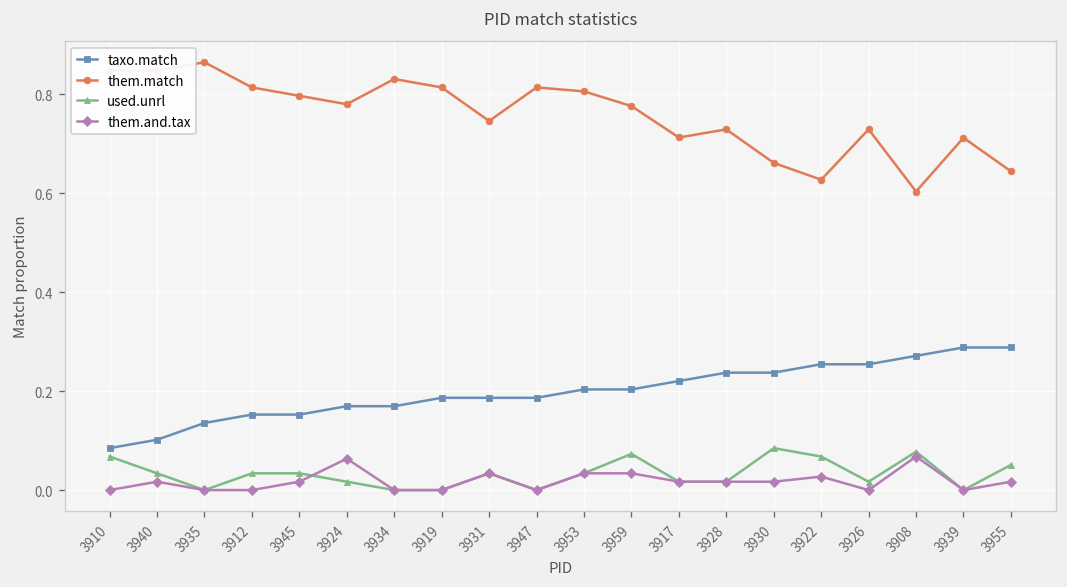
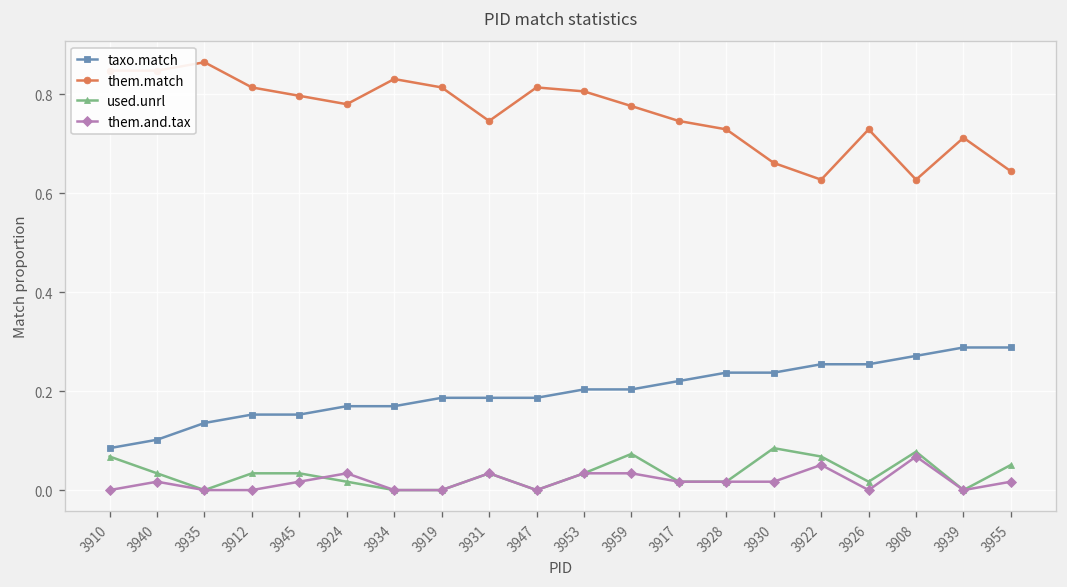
them.and.tax, 3924: 0.06 -> 0.03
them.match, 3917: 0.71 -> 0.75
them.and.tax, 3922: 0.03 -> 0.05
them.match, 3908: 0.60 -> 0.63
